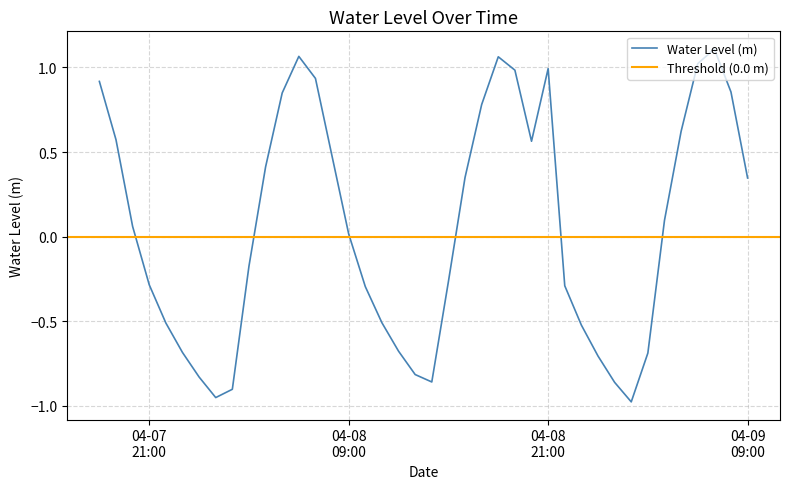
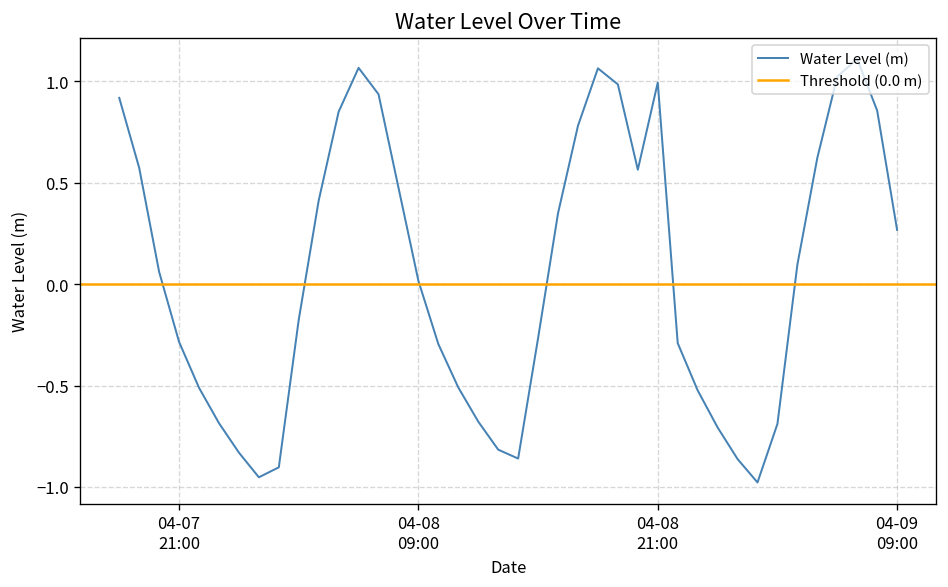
04-09 09:00: 0.35 -> 0.27
